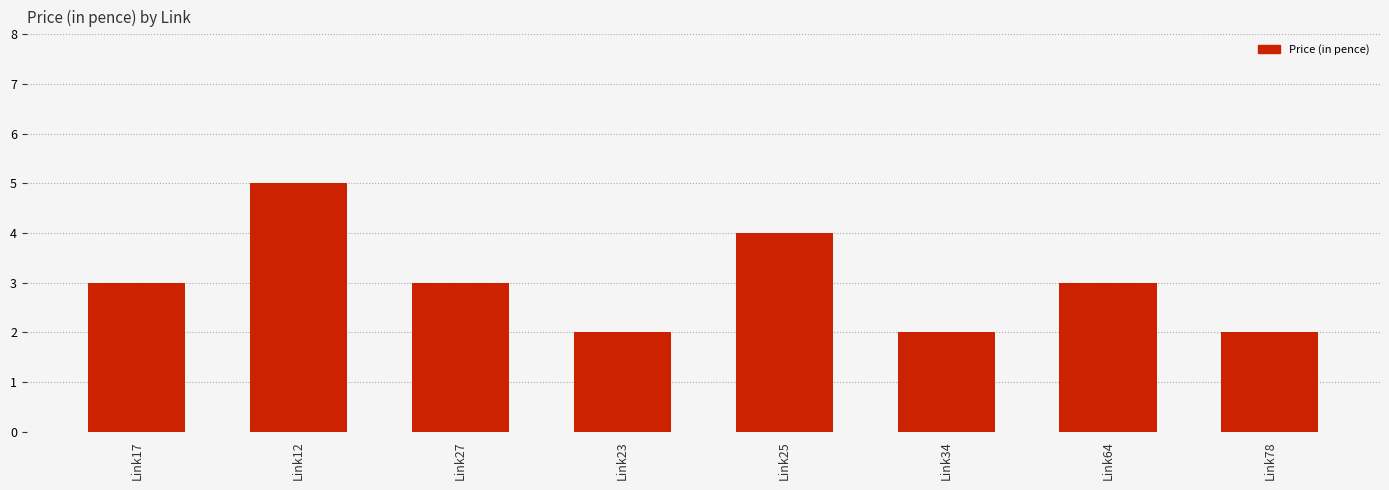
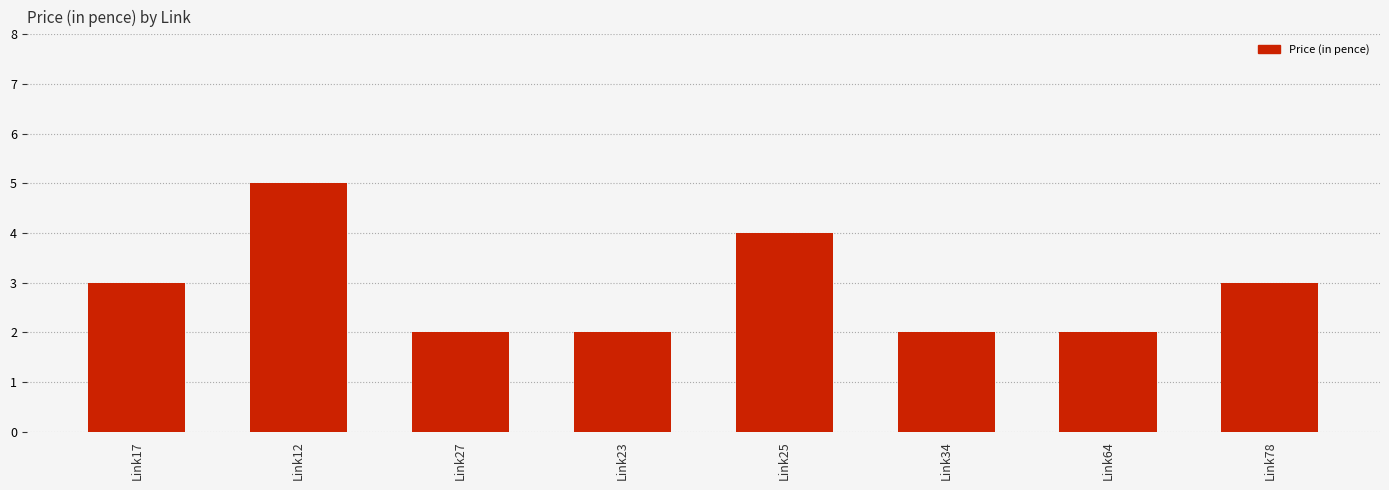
Link27: 3 -> 2
Link64: 3 -> 2
Link78: 2 -> 3
